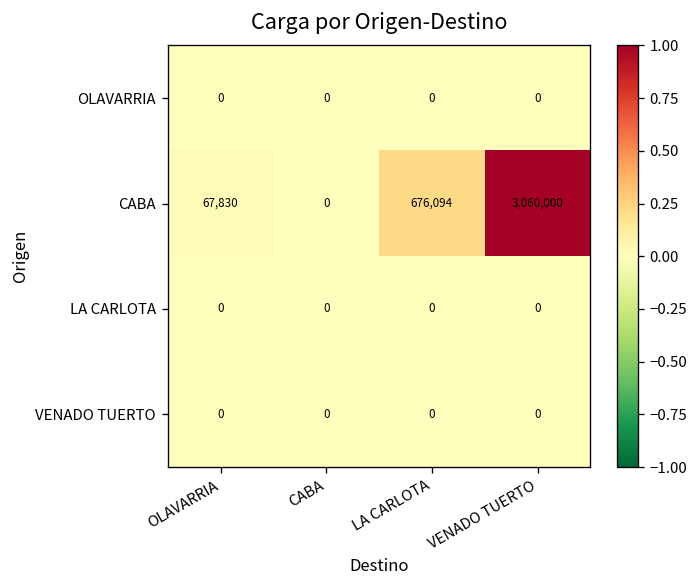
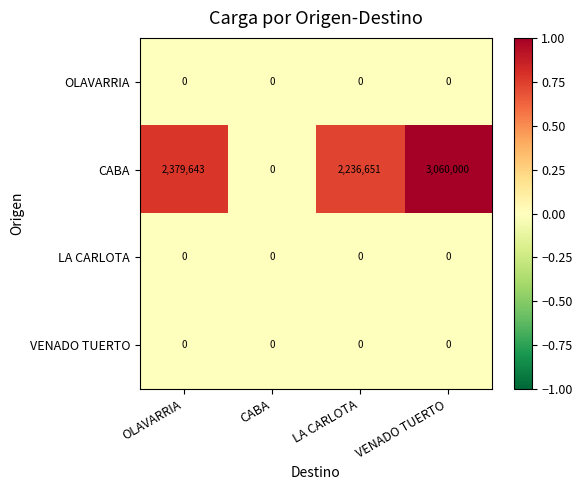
CABA, OLAVARRIA: 67,830 -> 2,379,643
CABA, LA CARLOTA: 676,094 -> 2,236,651
